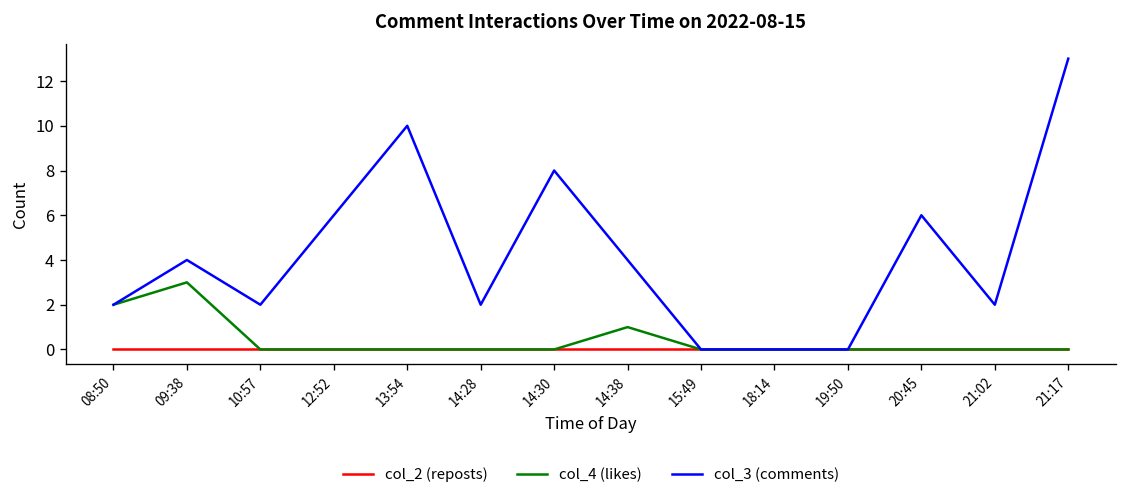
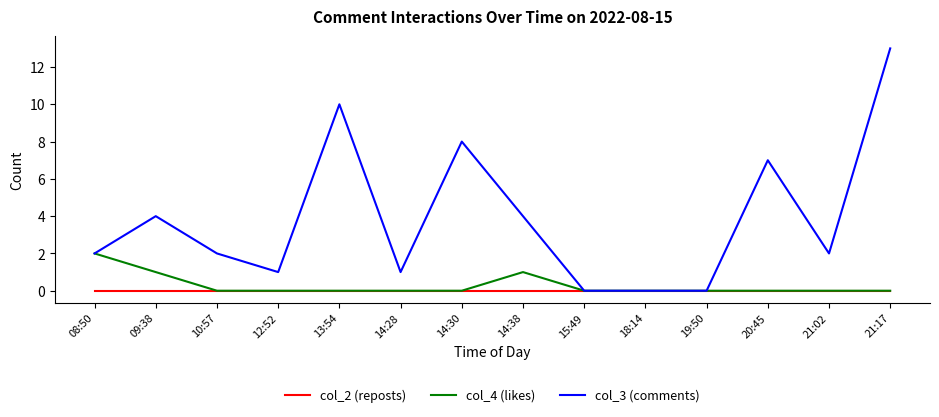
col_4 (likes), 09:38: 3 -> 1
col_3 (comments), 12:52: 6 -> 1
col_3 (comments), 14:28: 2 -> 1
col_3 (comments), 20:45: 6 -> 7
